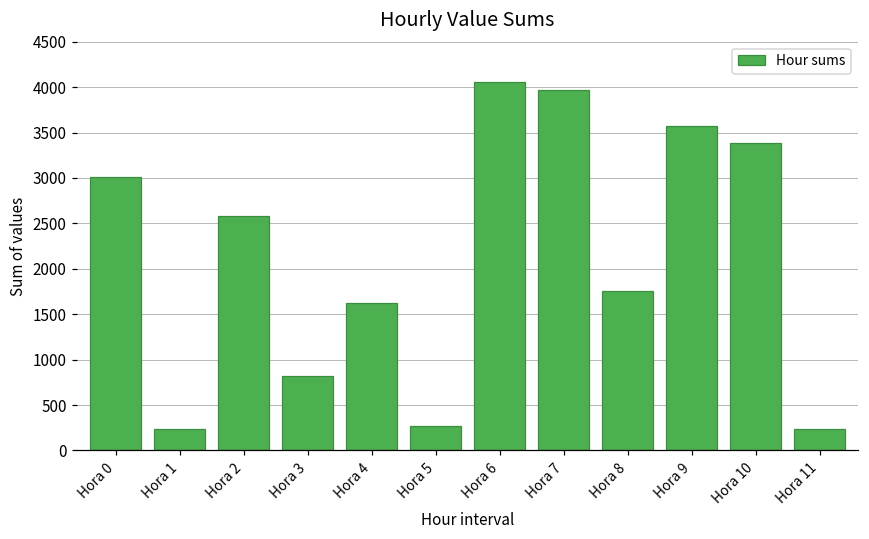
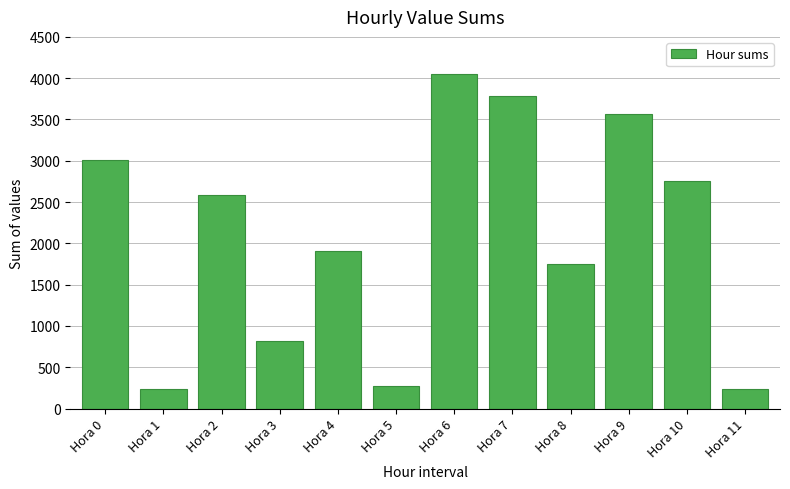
Hora 4: 1600 -> 1900
Hora 7: 4000 -> 3800
Hora 10: 3400 -> 2800
